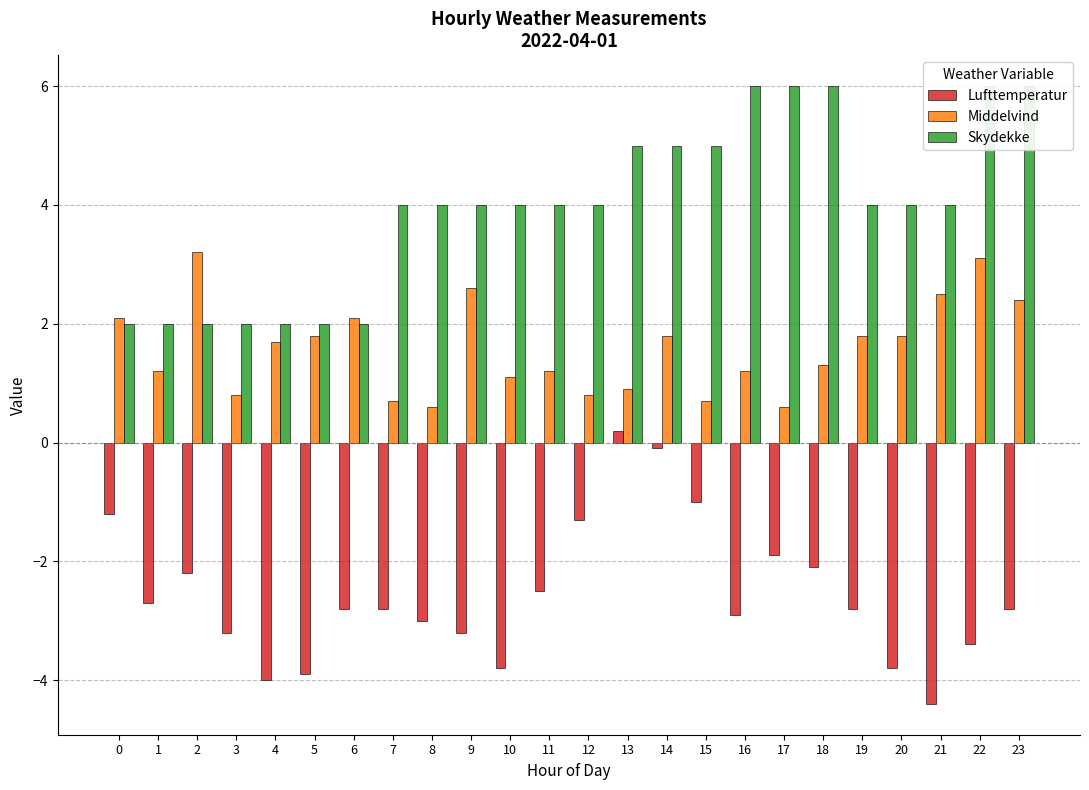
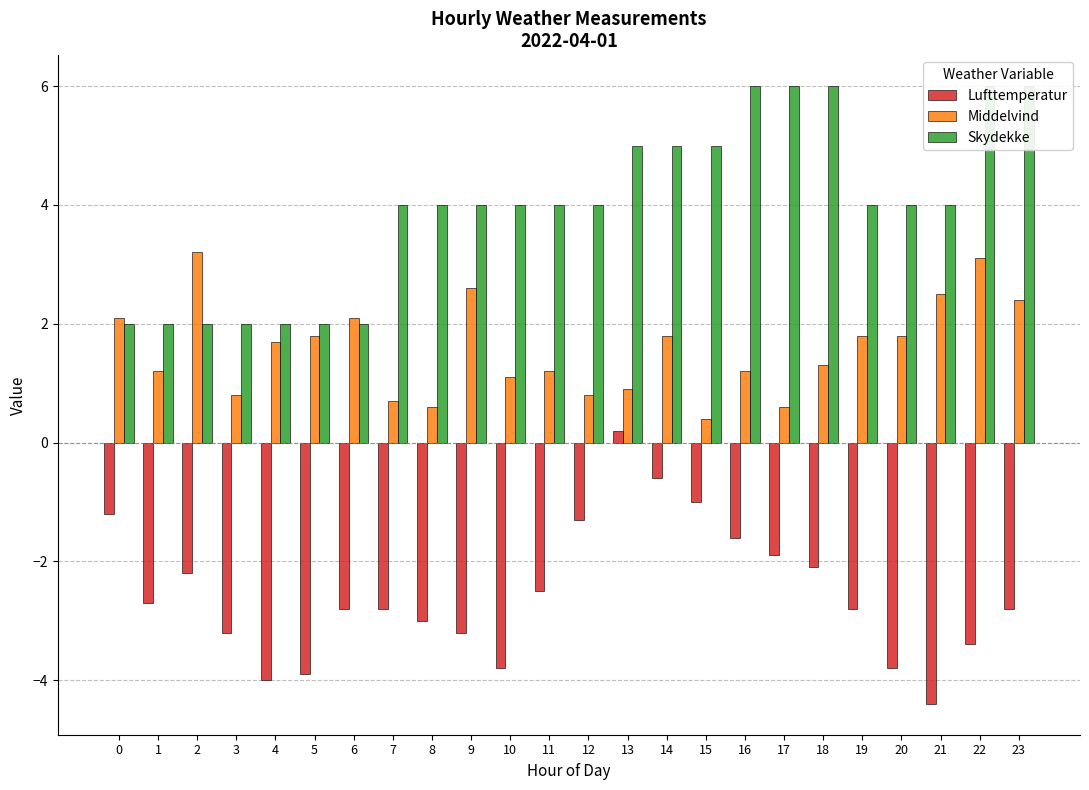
Lufttemperatur, 14: -0.1 -> -0.6
Middelvind, 15: 0.7 -> 0.4
Lufttemperatur, 16: -2.9 -> -1.6
